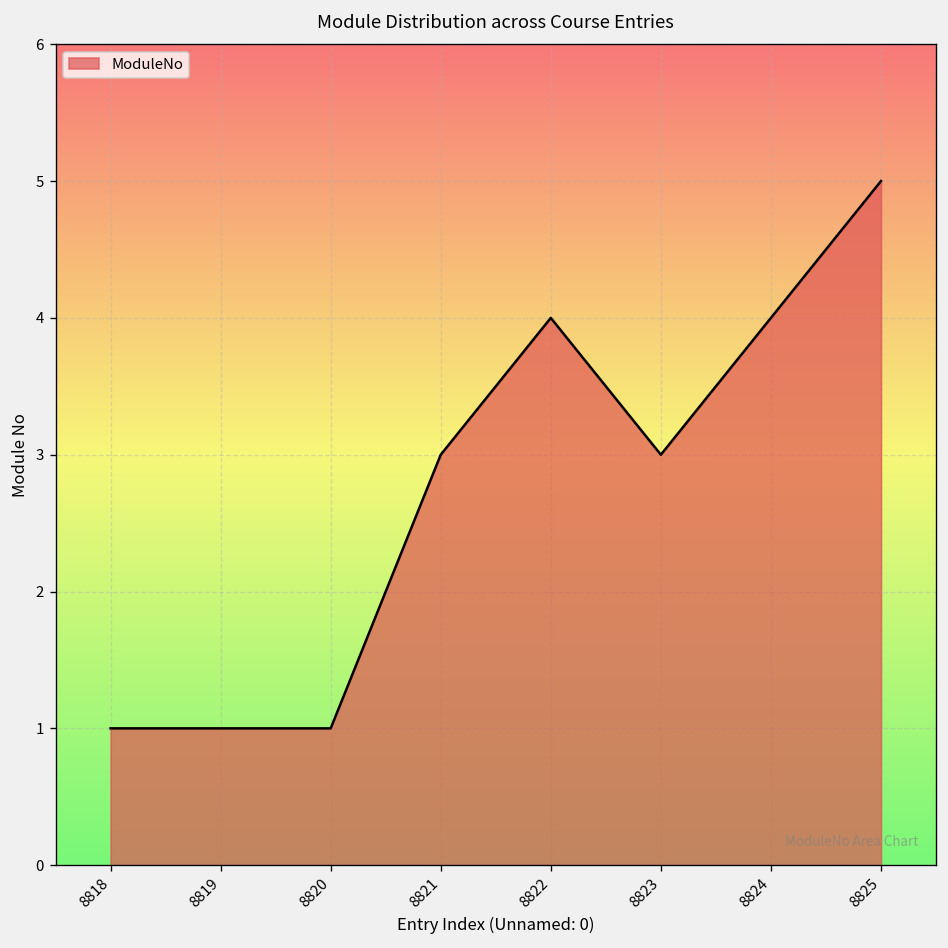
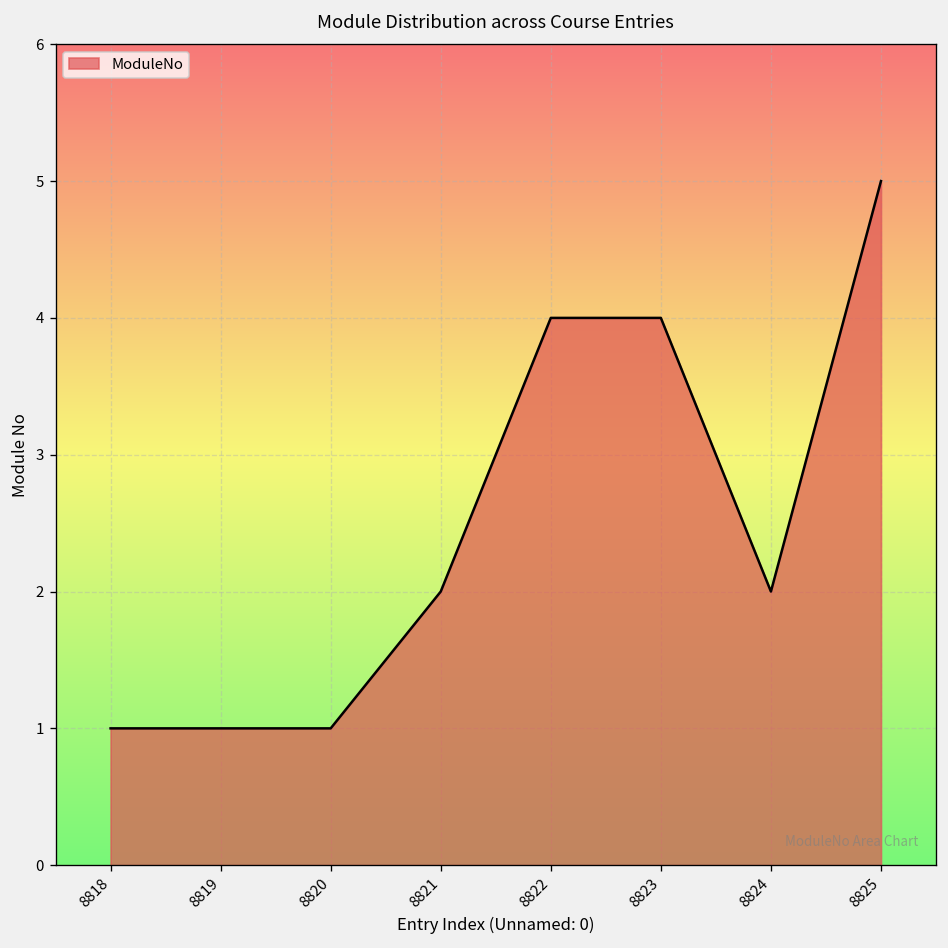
8821: 3 -> 2
8823: 3 -> 4
8824: 4 -> 2
